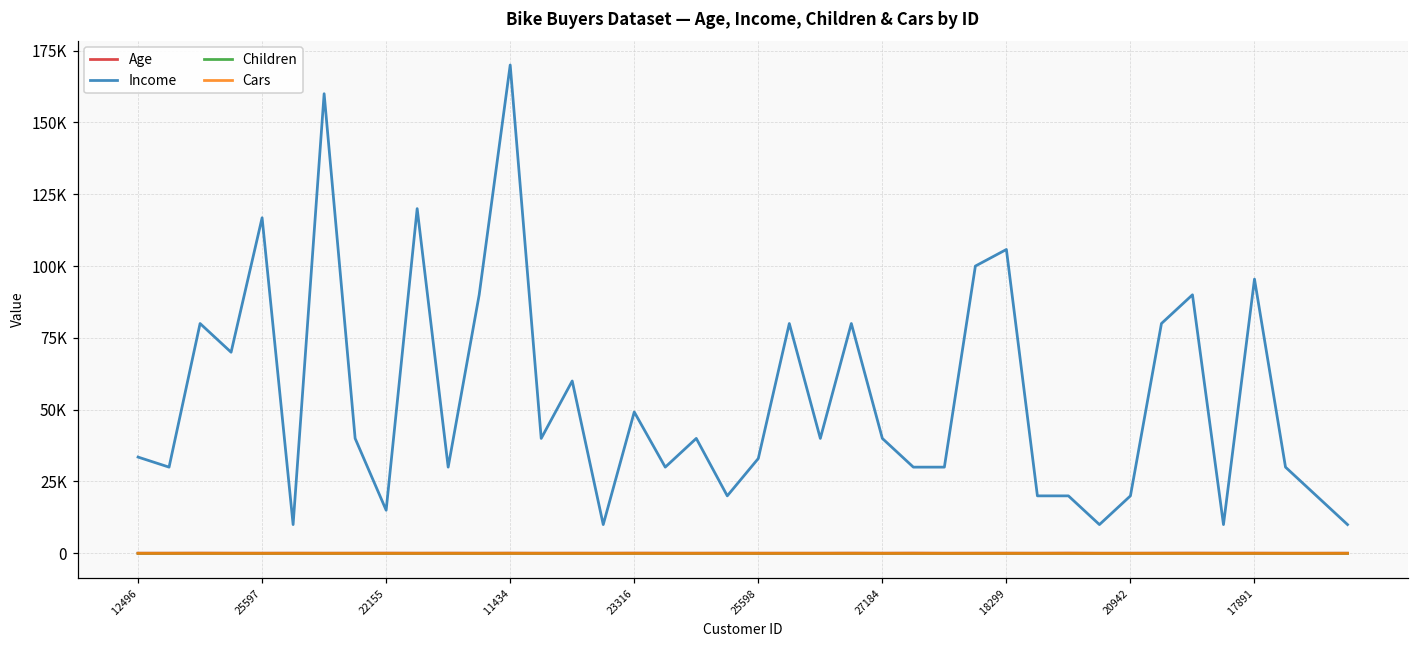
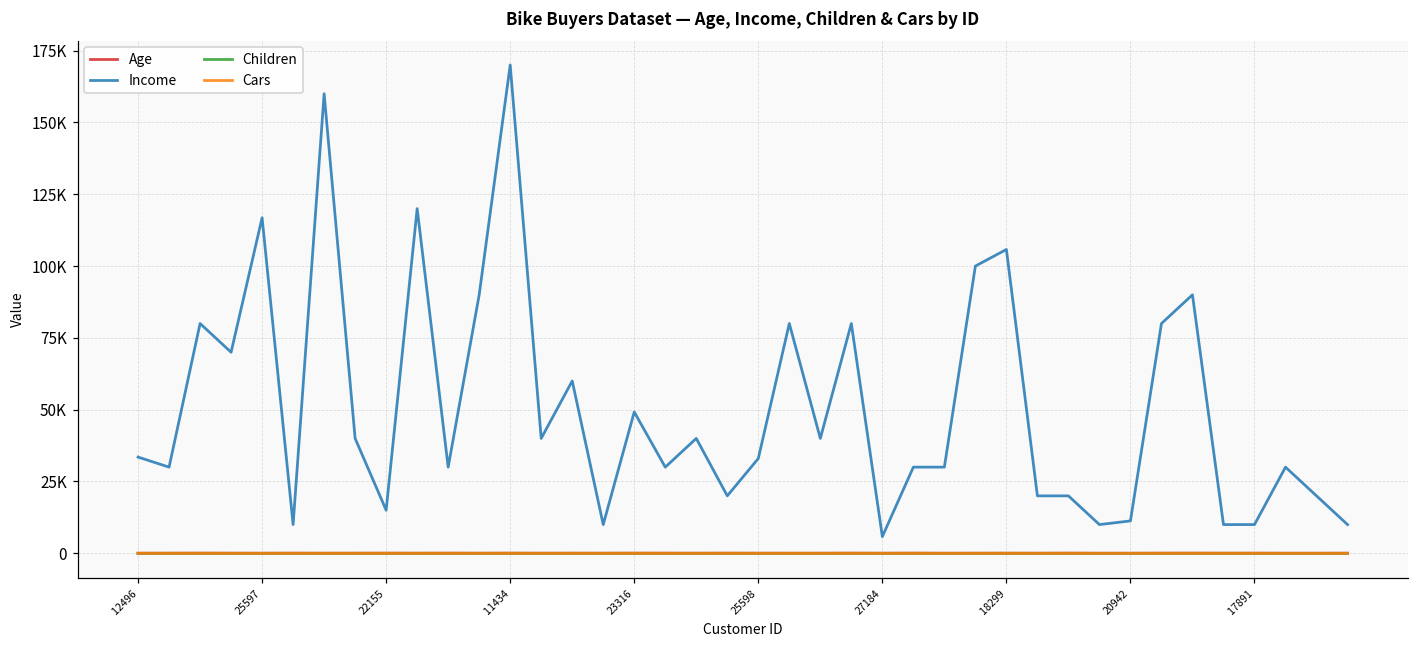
Income, 27184: 40000 -> 6000
Income, 20942: 20000 -> 11000
Income, 17891: 95000 -> 10000
